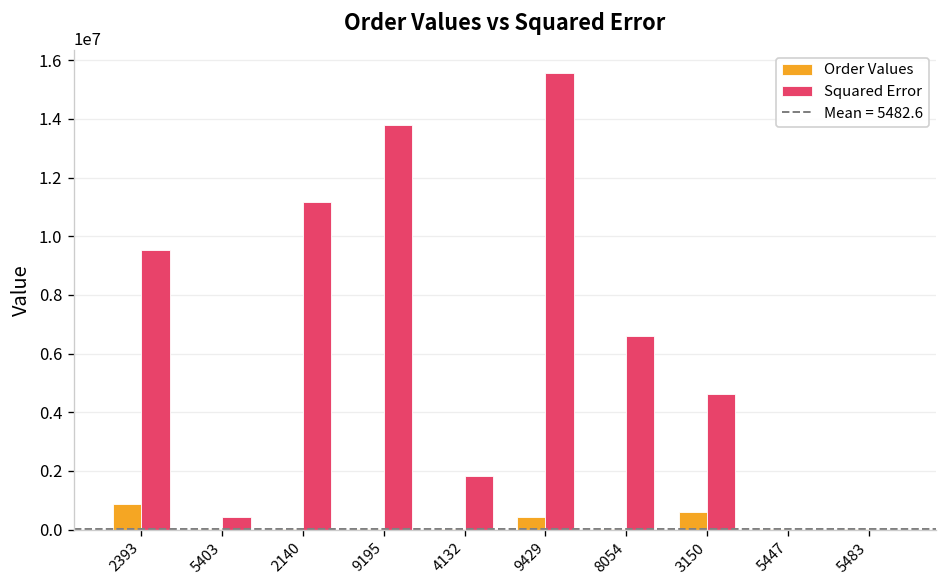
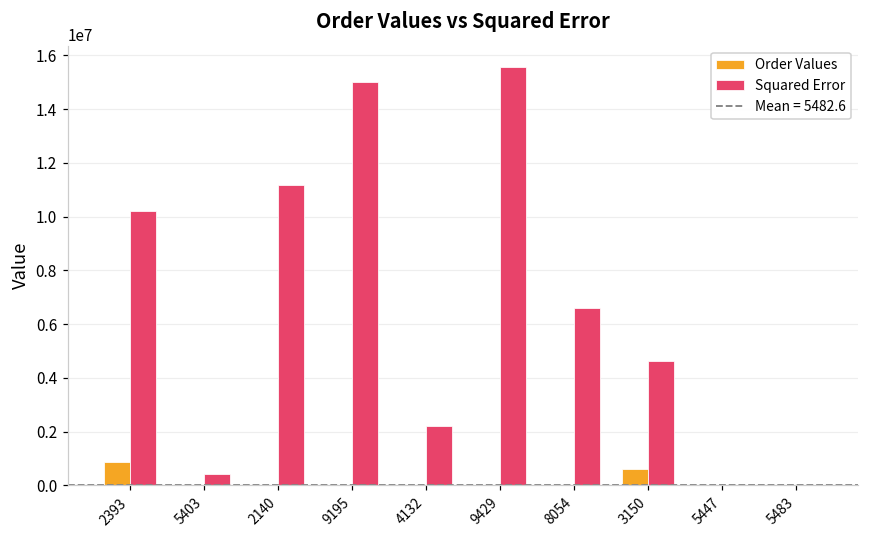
Squared Error, 2393: 9500000 -> 10200000
Squared Error, 9195: 13800000 -> 15000000
Squared Error, 4132: 1800000 -> 2200000
Order Values, 9429: 400000 -> 0
